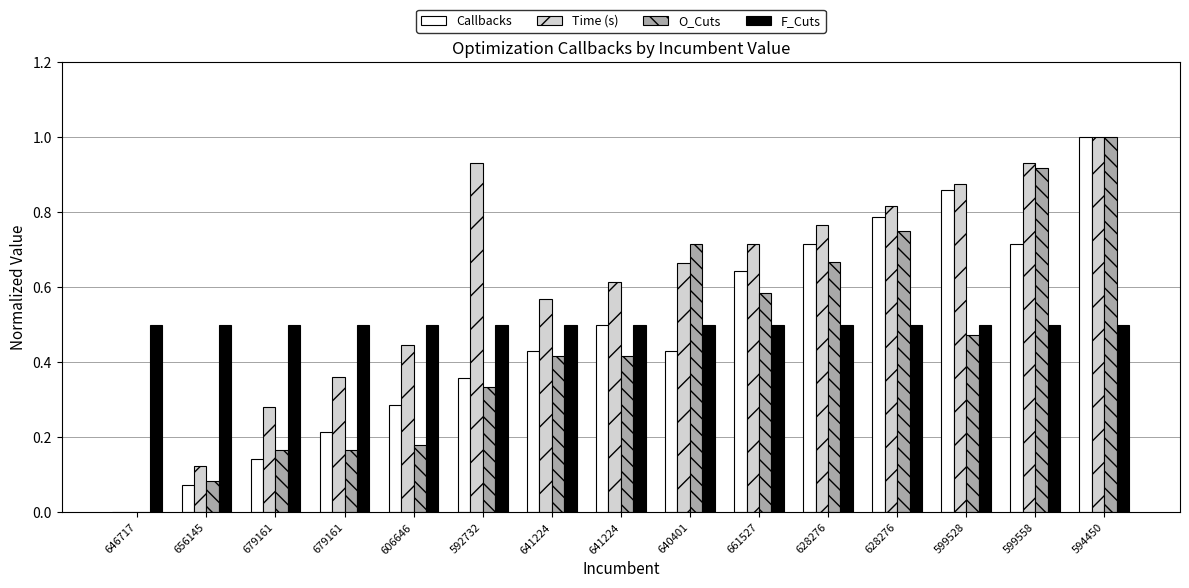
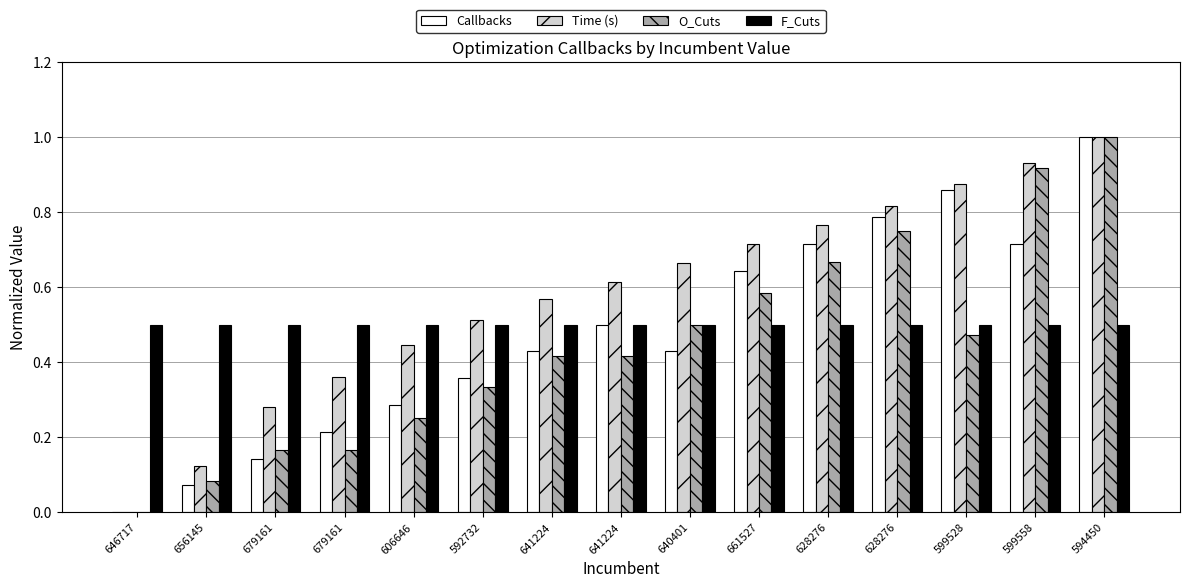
O_Cuts, 606646: 0.18 -> 0.25
Time (s), 592732: 0.93 -> 0.51
O_Cuts, 640401: 0.71 -> 0.50
